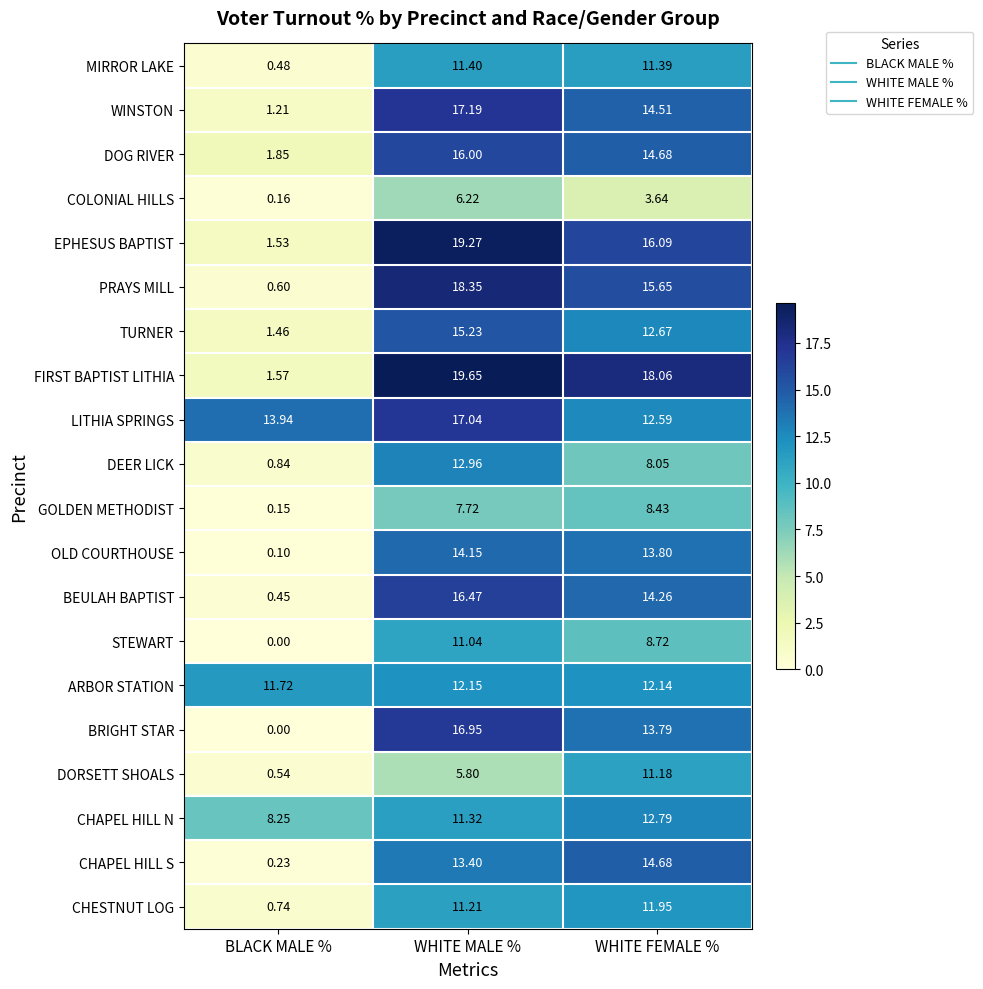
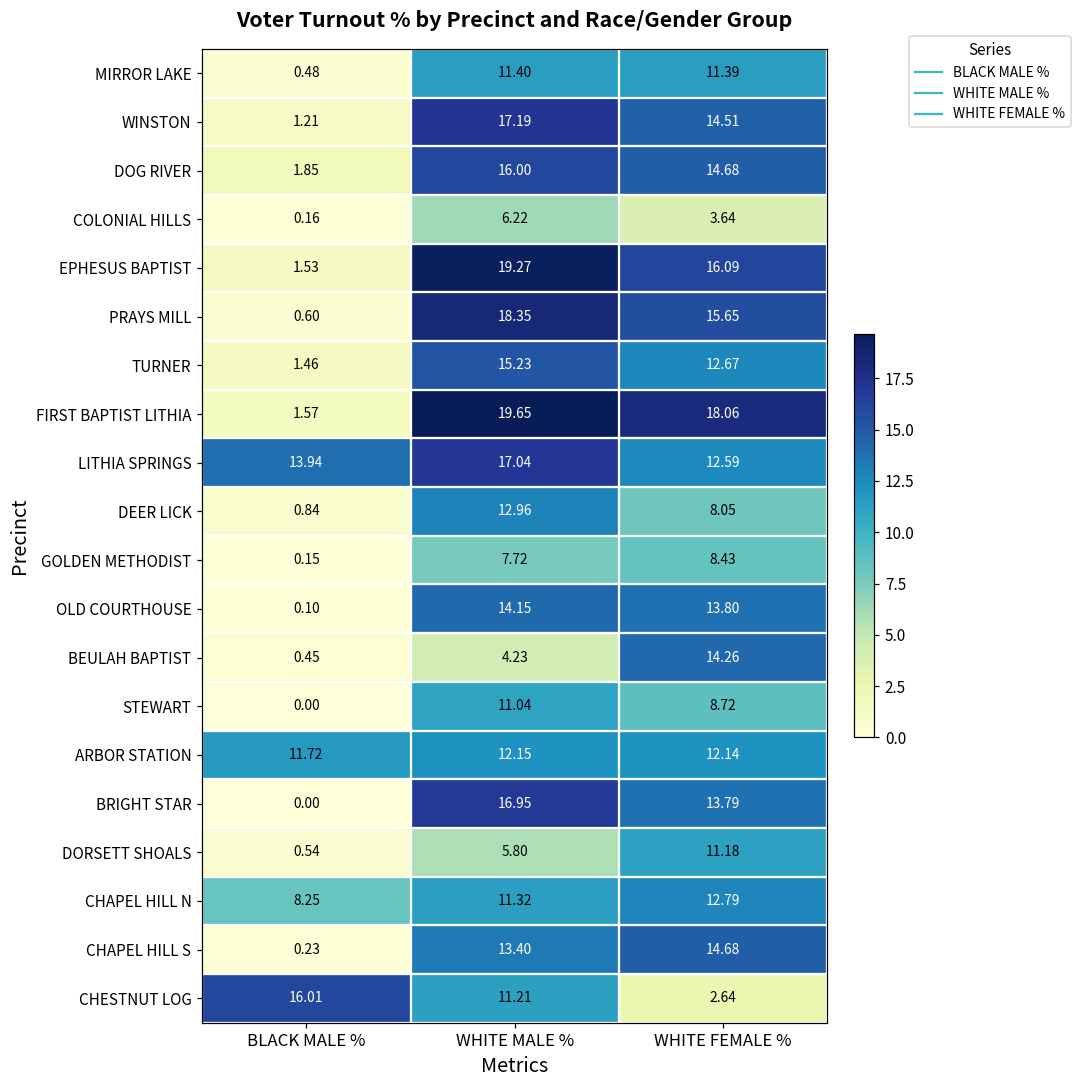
BEULAH BAPTIST, WHITE MALE %: 16.47 -> 4.23
CHESTNUT LOG, BLACK MALE %: 0.74 -> 16.01
CHESTNUT LOG, WHITE FEMALE %: 11.95 -> 2.64
